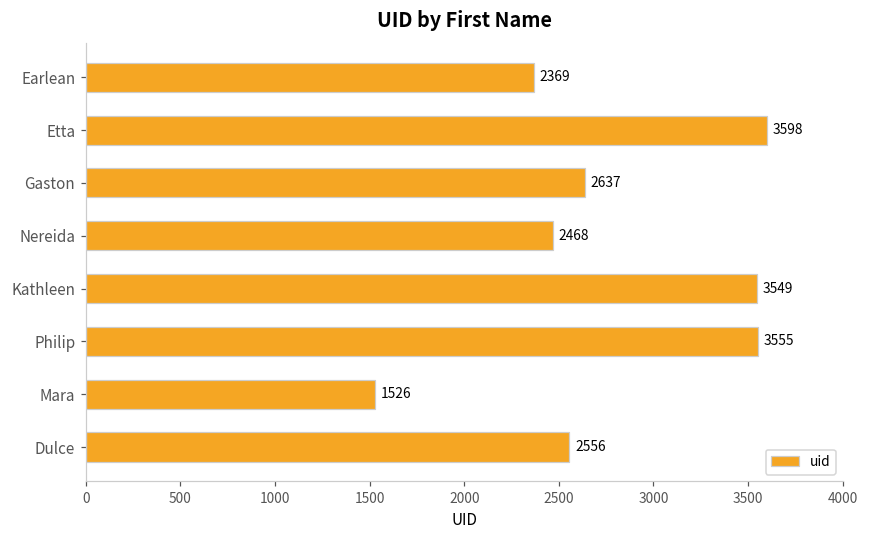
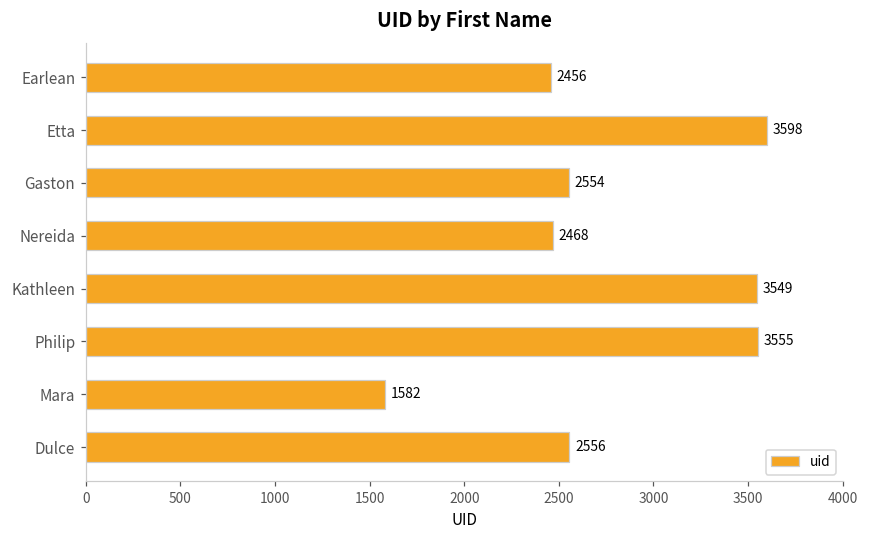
Earlean: 2369 -> 2456
Gaston: 2637 -> 2554
Mara: 1526 -> 1582
